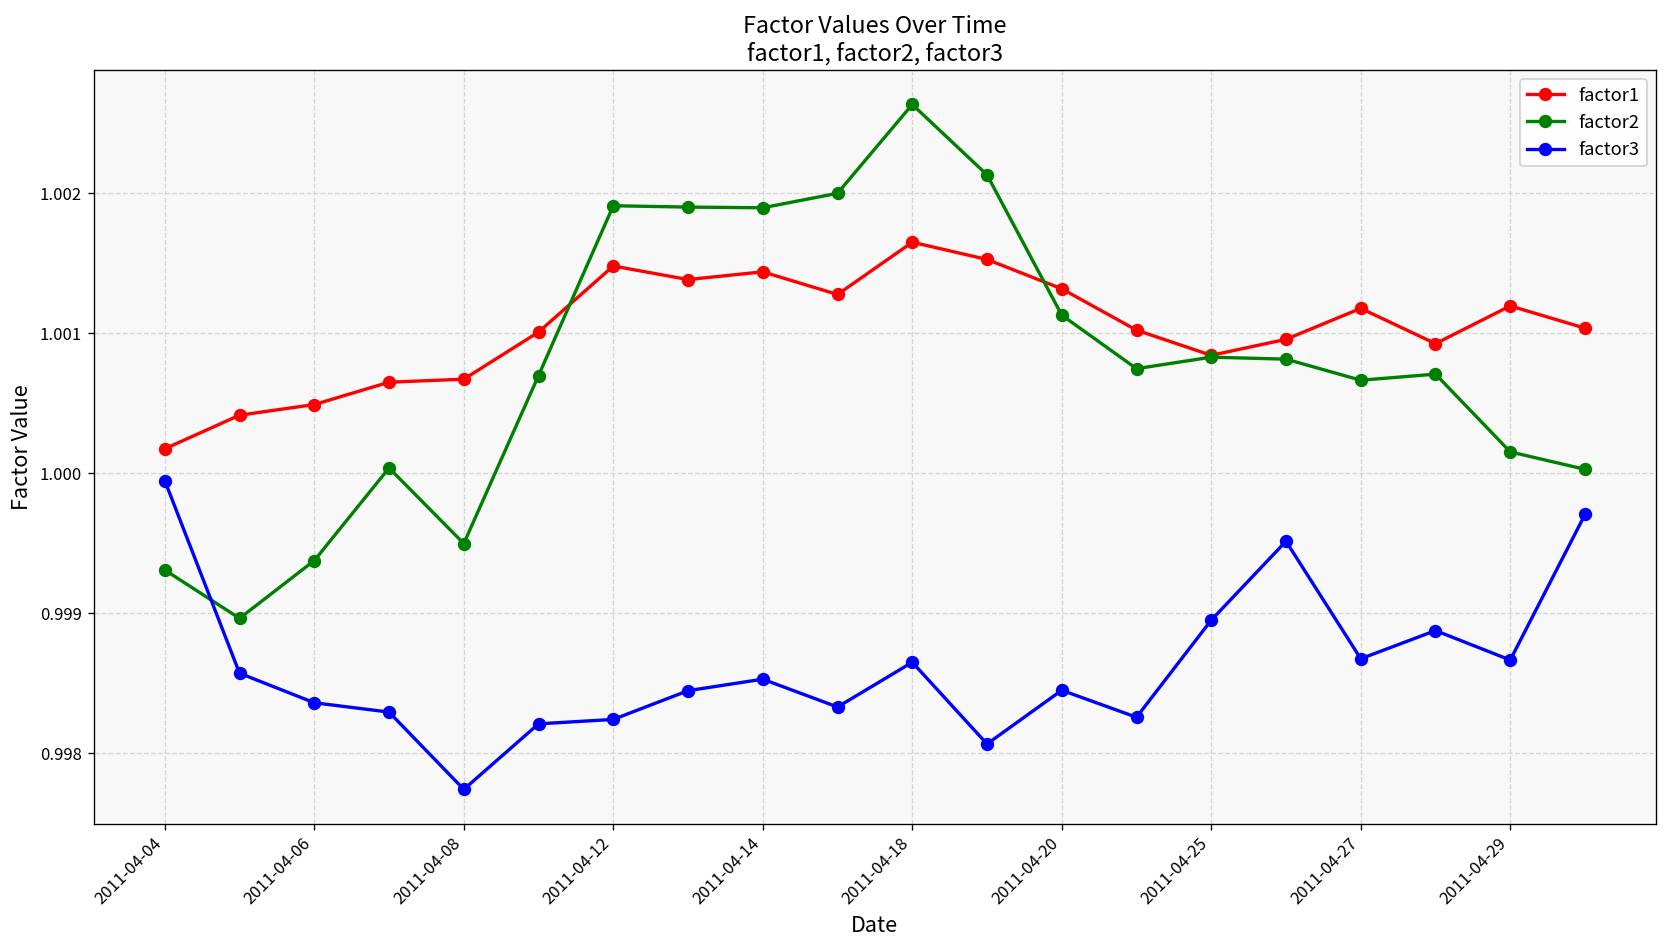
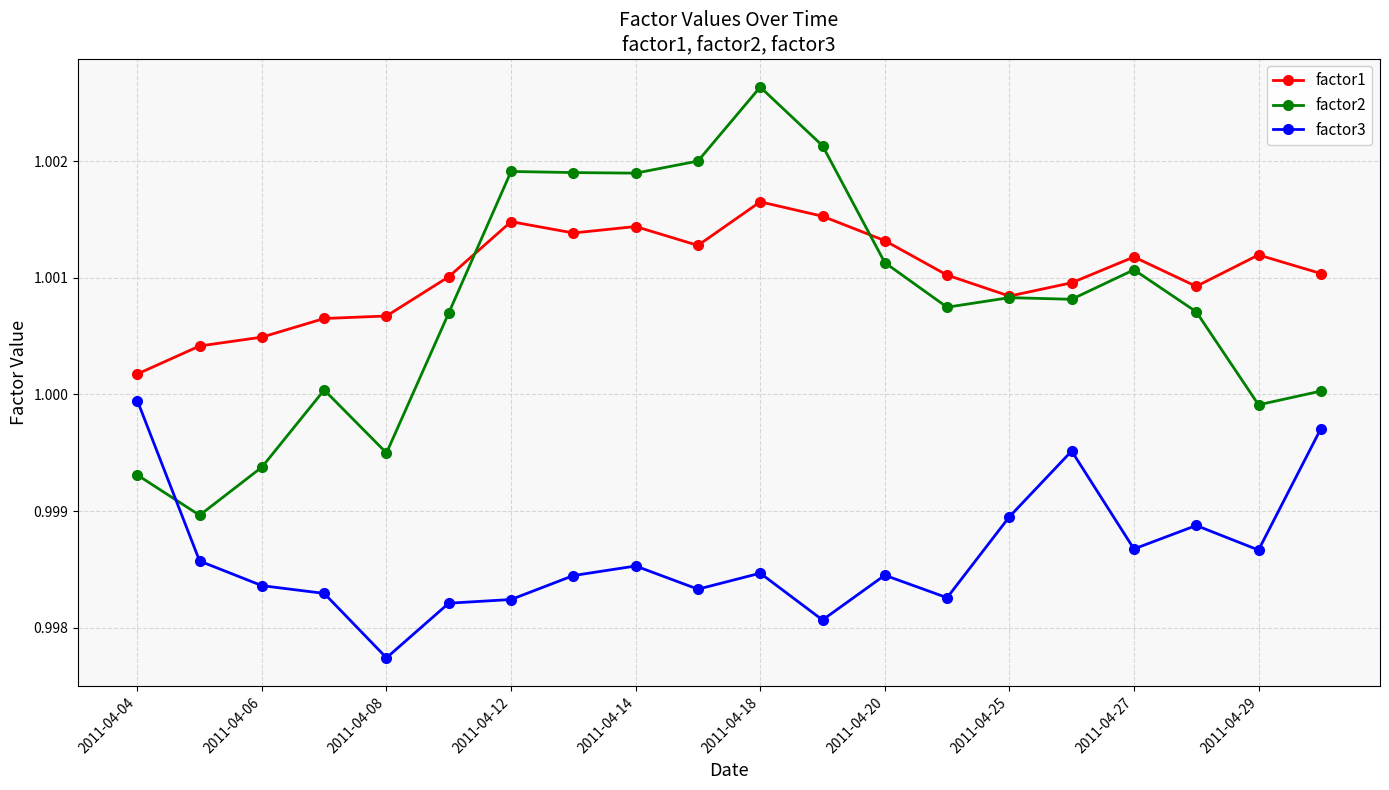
factor3, 2011-04-18: 0.99865 -> 0.99847
factor2, 2011-04-27: 1.00067 -> 1.00107
factor2, 2011-04-29: 1.00015 -> 0.99991
